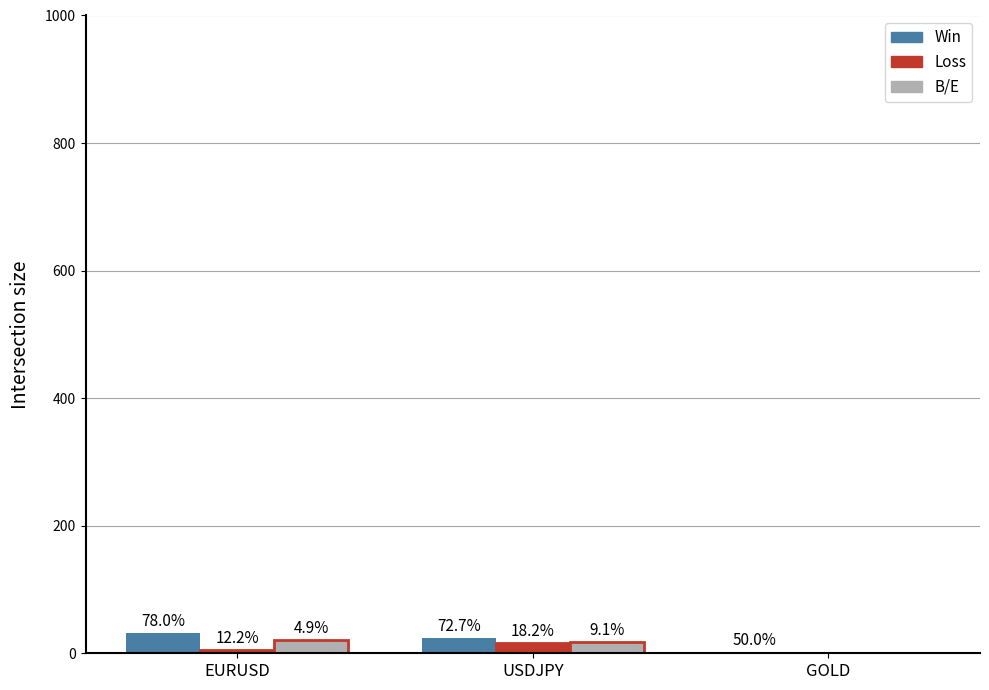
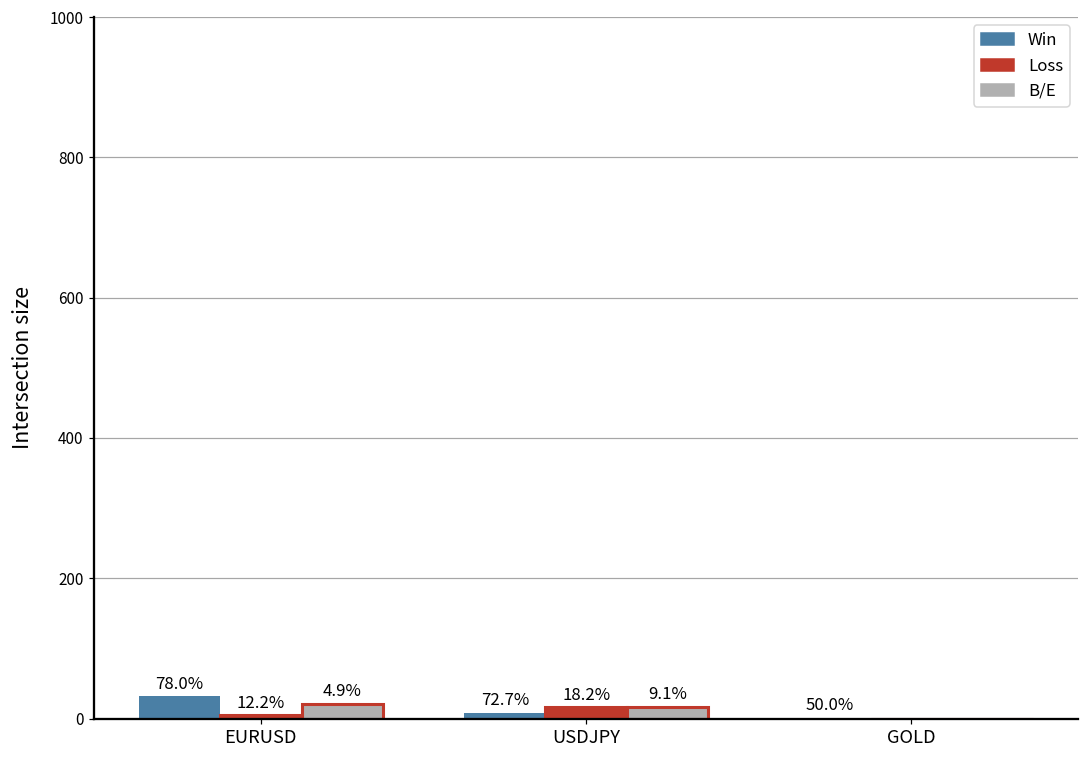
Win, USDJPY: 20 -> 10
